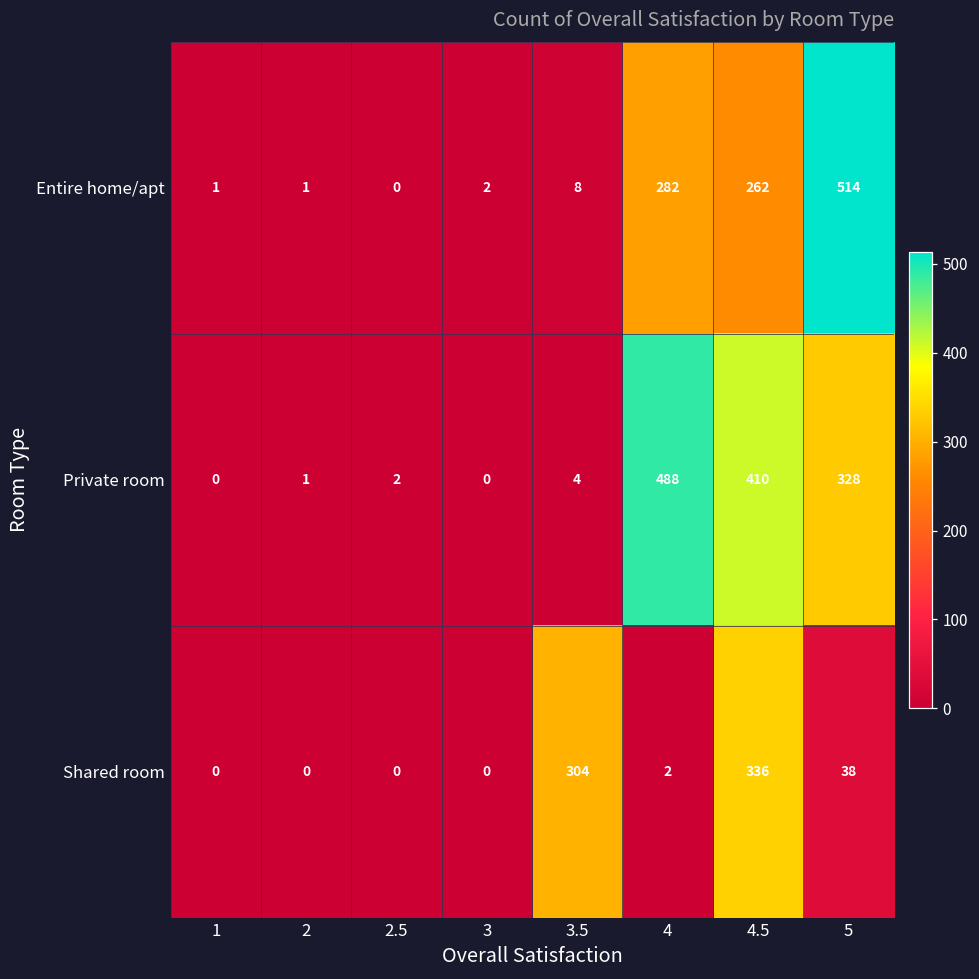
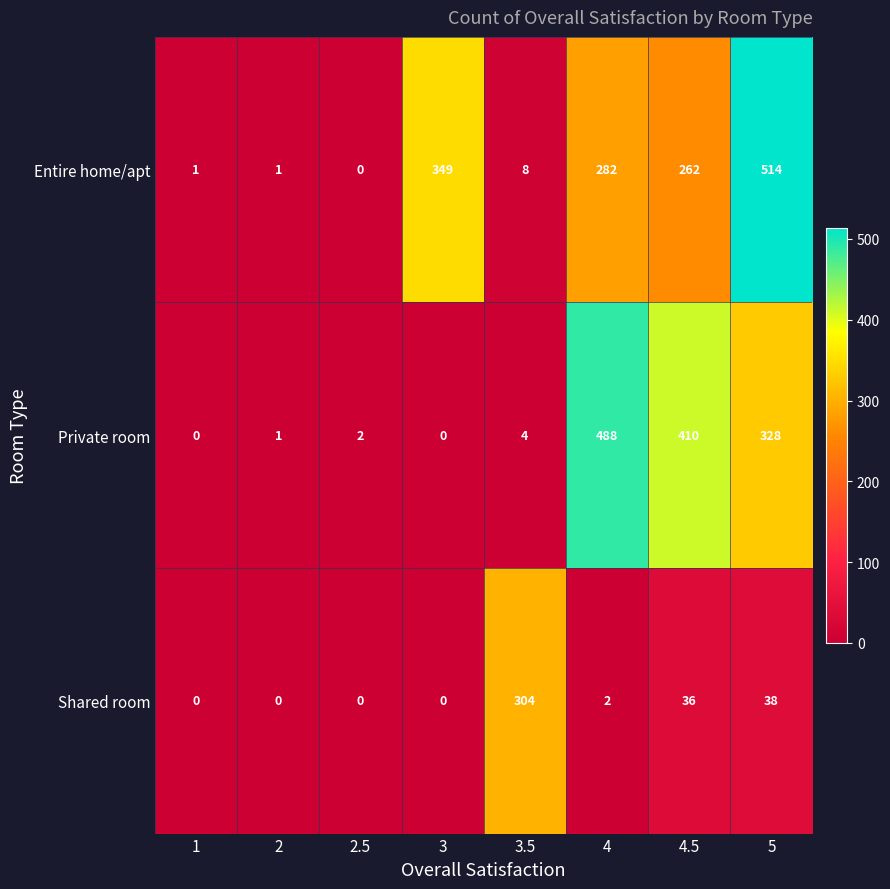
Entire home/apt, 3: 2 -> 349
Shared room, 4.5: 336 -> 36
